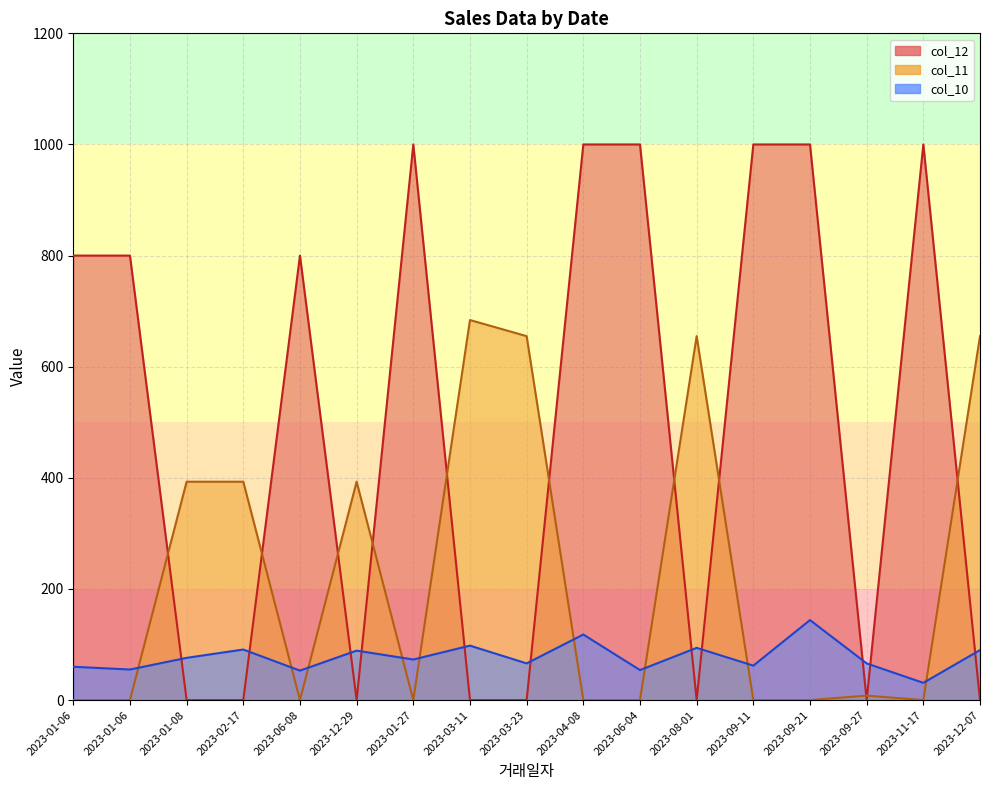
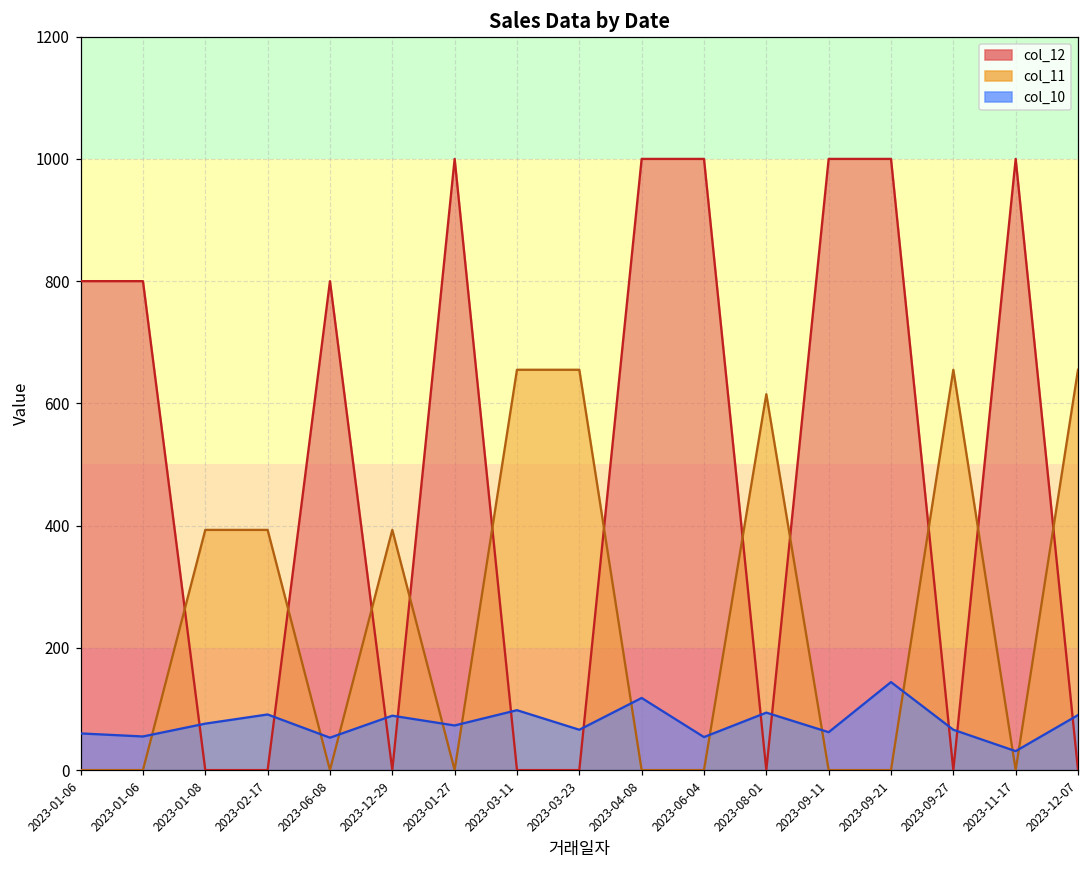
col_11, 2023-03-11: 680 -> 660
col_11, 2023-08-01: 660 -> 620
col_11, 2023-09-27: 10 -> 660
